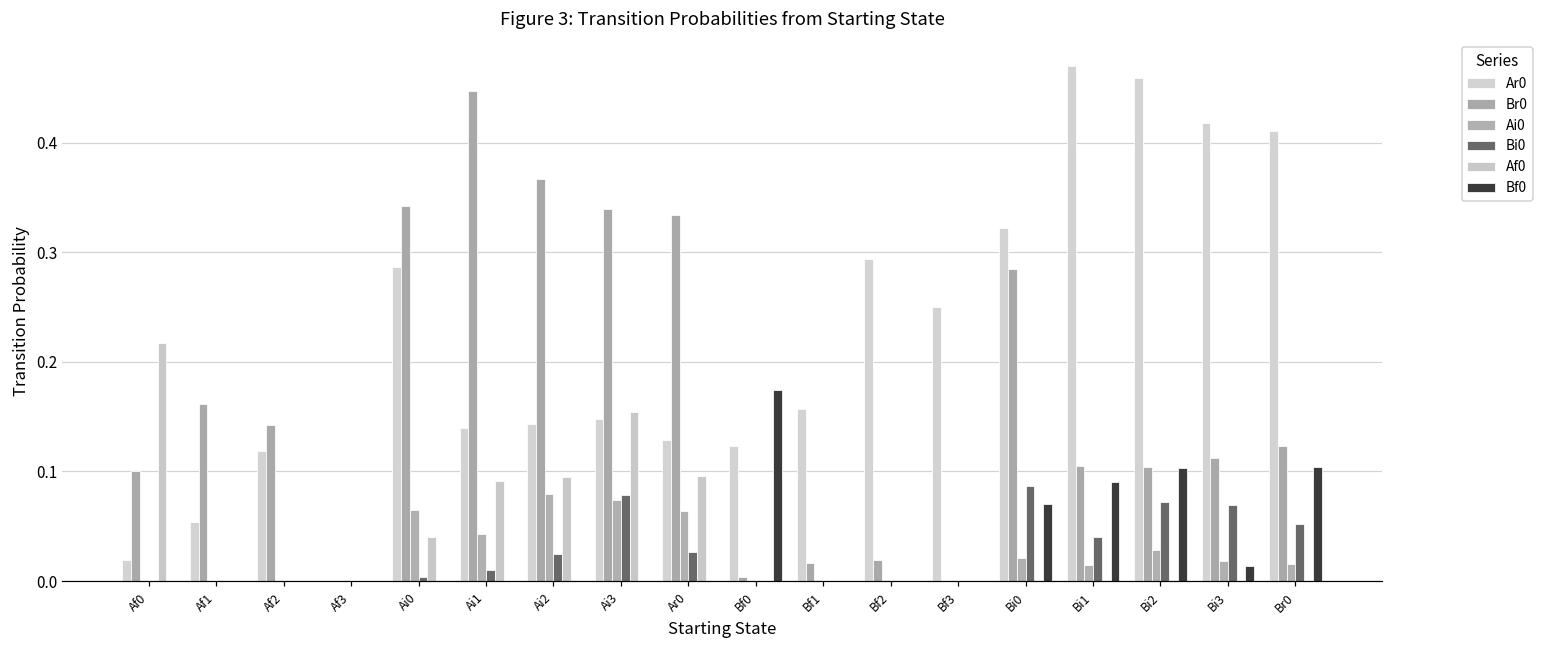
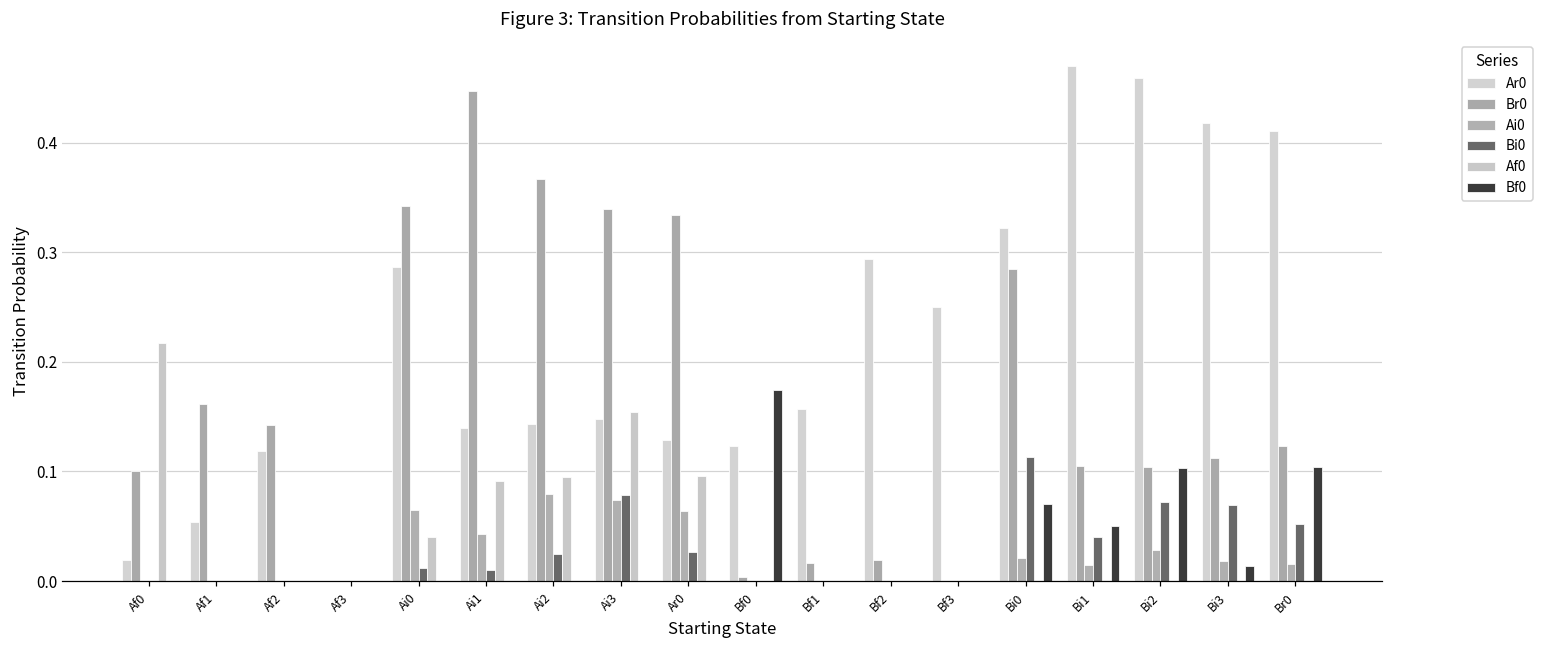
Bi0, Ai0: 0.00 -> 0.01
Bi0, Bi0: 0.09 -> 0.11
Bf0, Bi1: 0.09 -> 0.05
